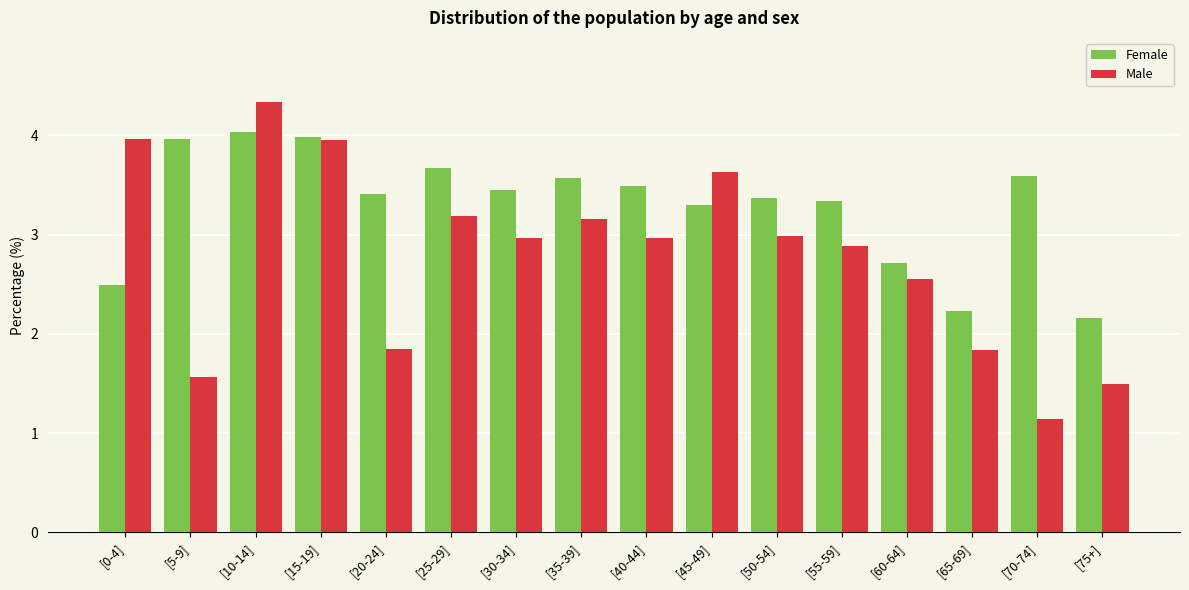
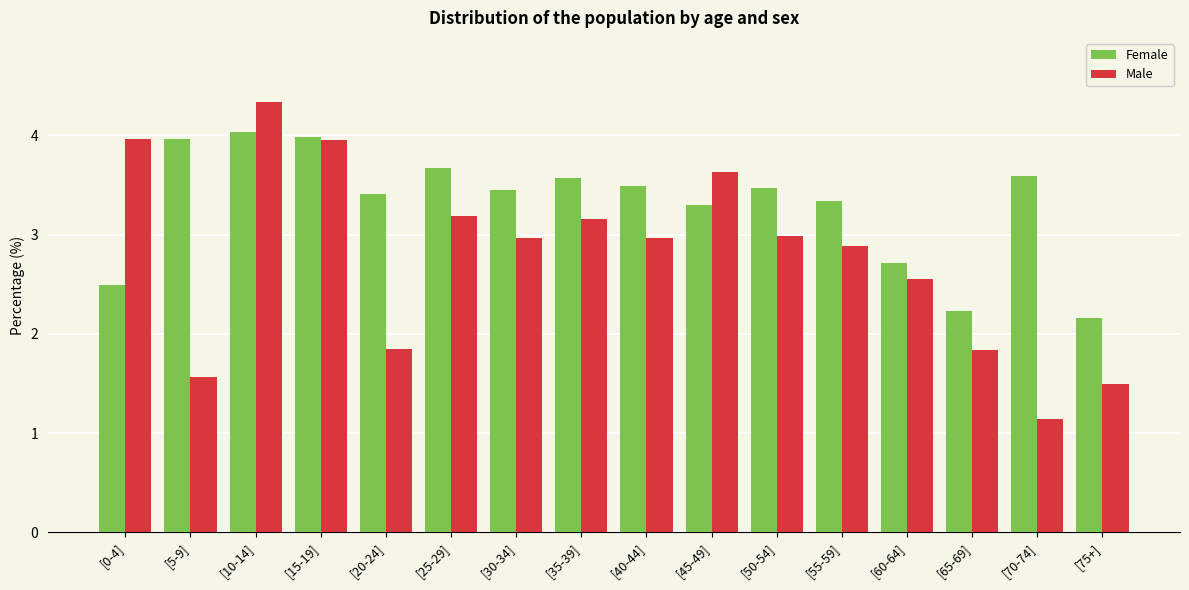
Female, [50-54]: 3.4 -> 3.5
